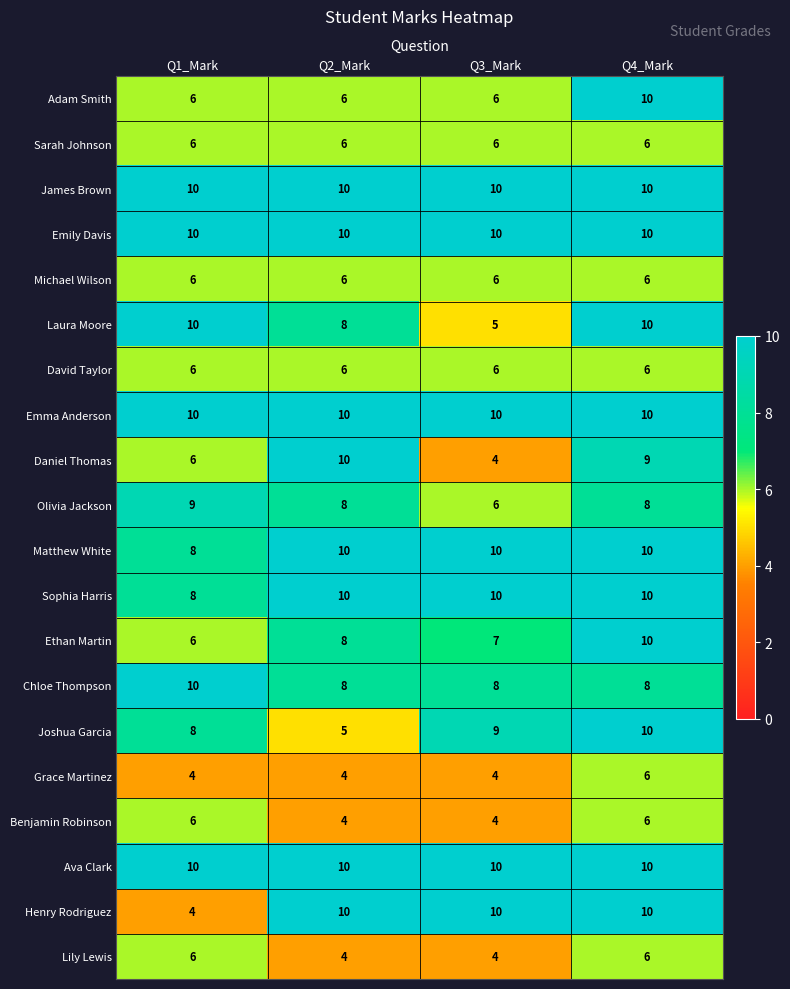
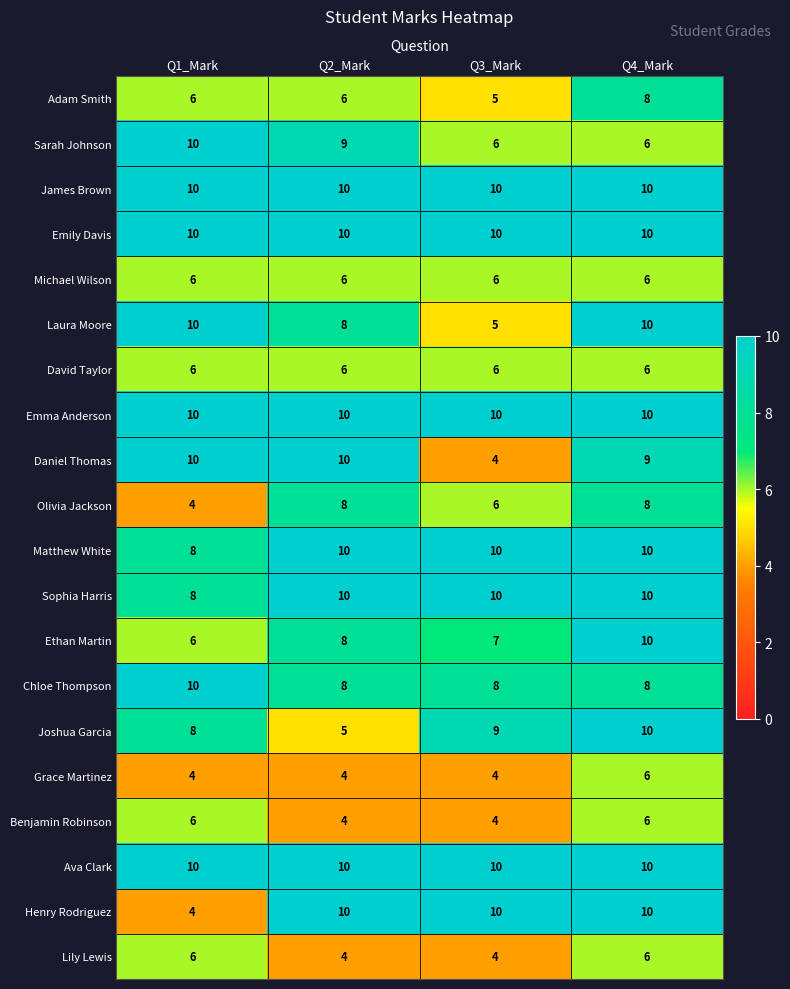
Adam Smith, Q3_Mark: 6 -> 5
Adam Smith, Q4_Mark: 10 -> 8
Sarah Johnson, Q1_Mark: 6 -> 10
Sarah Johnson, Q2_Mark: 6 -> 9
Daniel Thomas, Q1_Mark: 6 -> 10
Olivia Jackson, Q1_Mark: 9 -> 4
